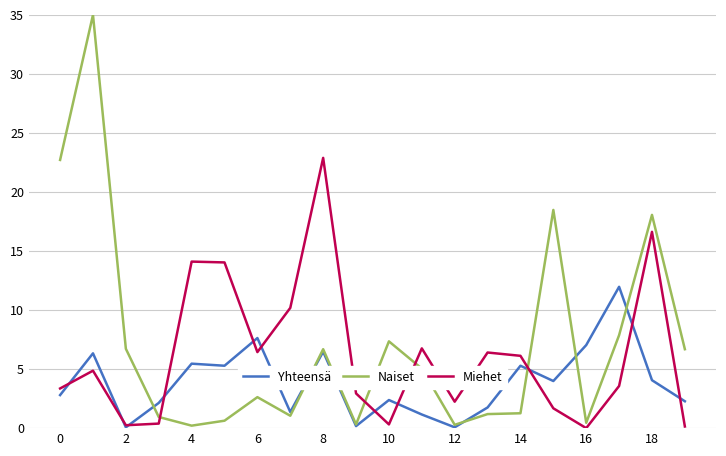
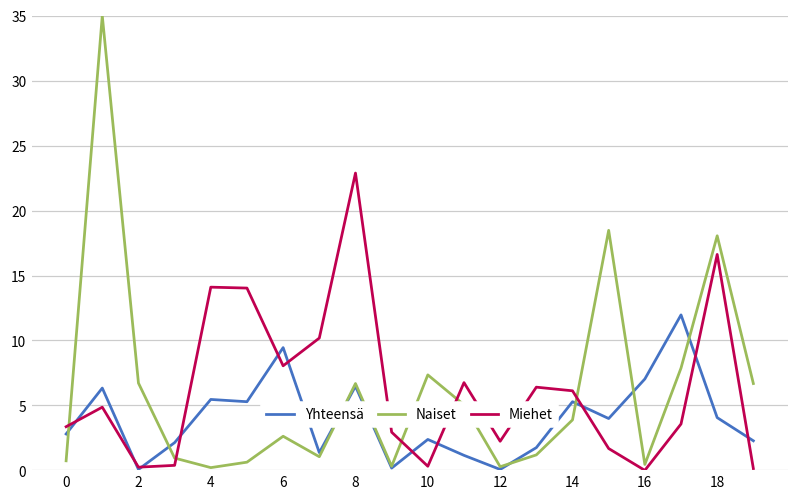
Naiset, 0: 22.7 -> 0.7
Yhteensä, 6: 7.6 -> 9.5
Miehet, 6: 6.4 -> 8.1
Naiset, 14: 1.3 -> 3.9
